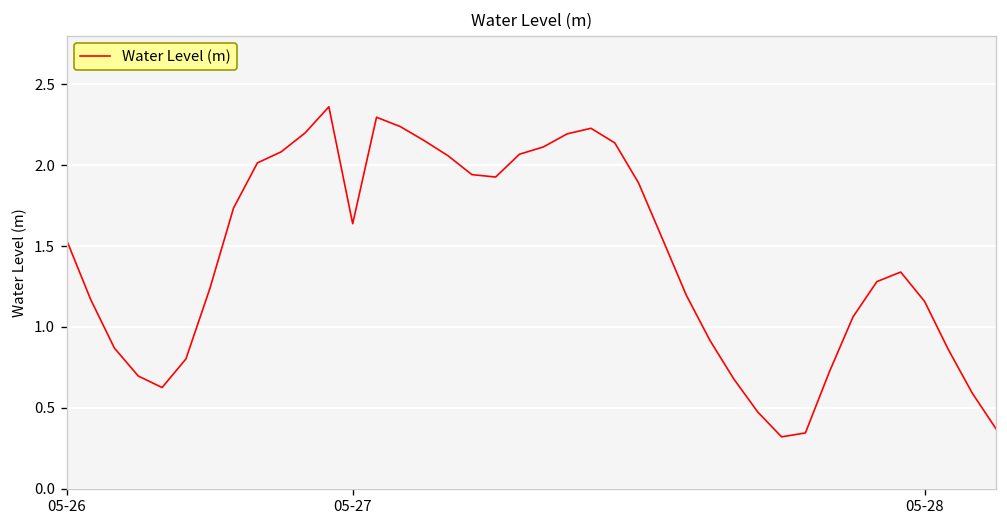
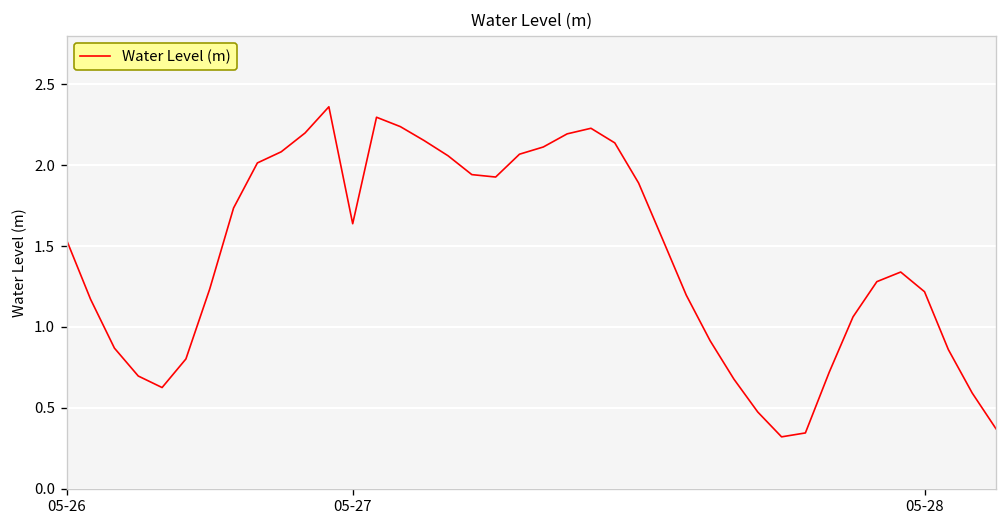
05-28: 1.16 -> 1.22
